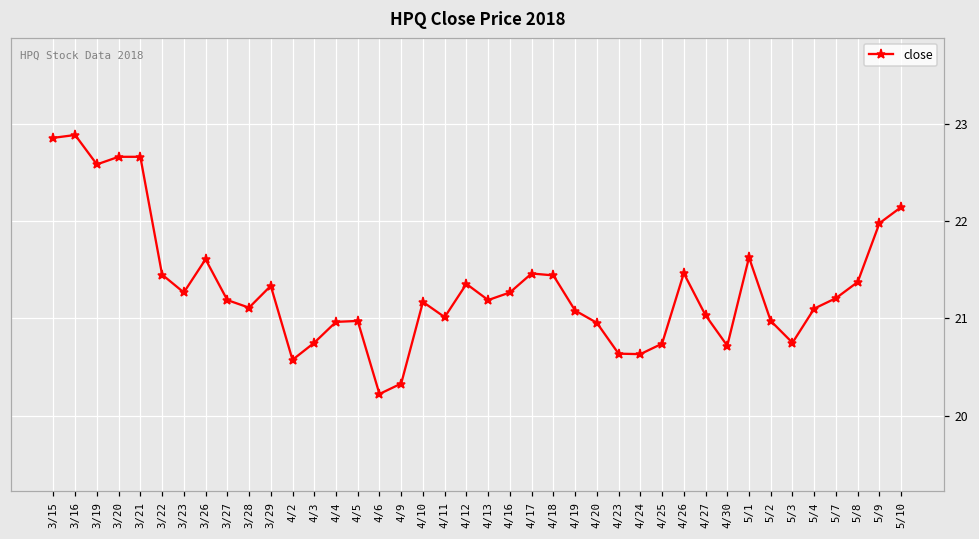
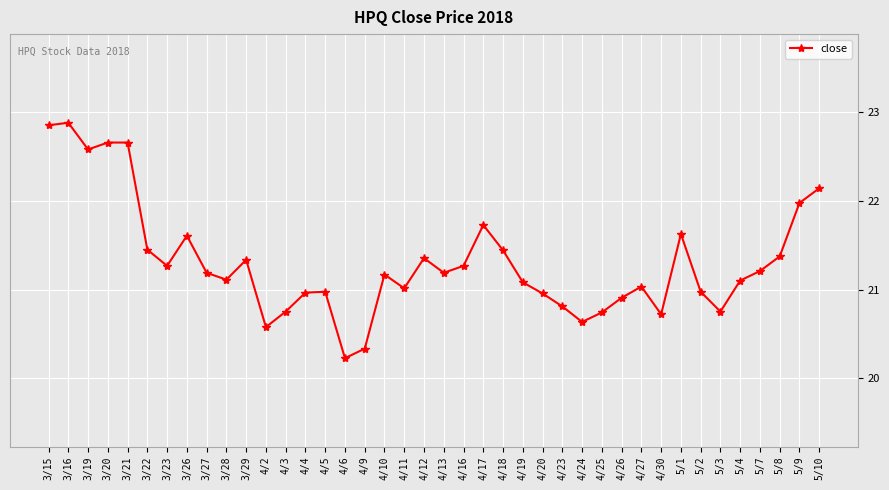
4/17: 21.5 -> 21.7
4/23: 20.6 -> 20.8
4/26: 21.5 -> 20.9
